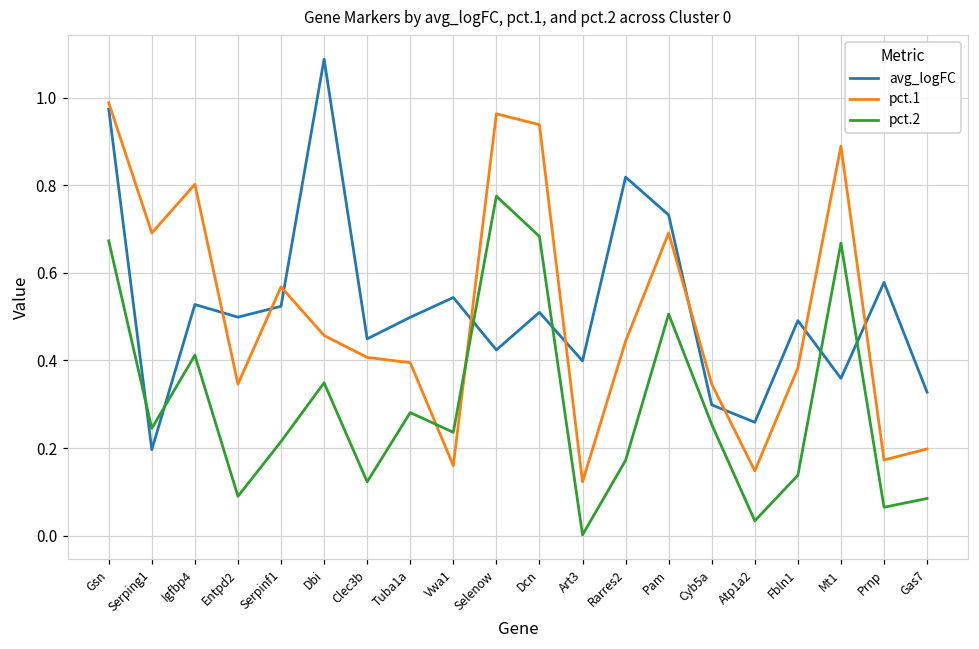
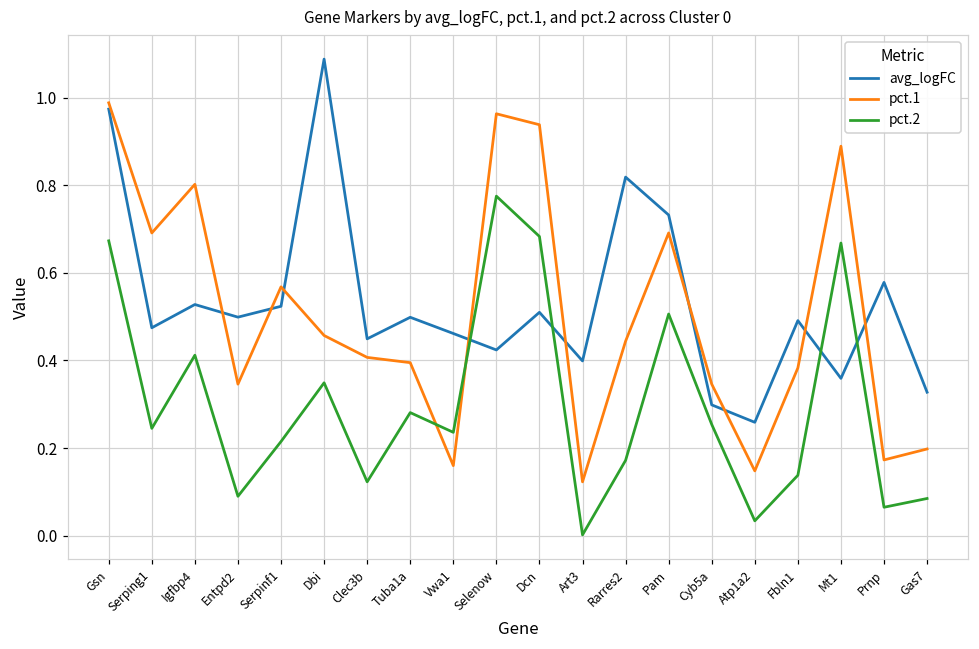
avg_logFC, Serping1: 0.20 -> 0.47
avg_logFC, Vwa1: 0.54 -> 0.46
